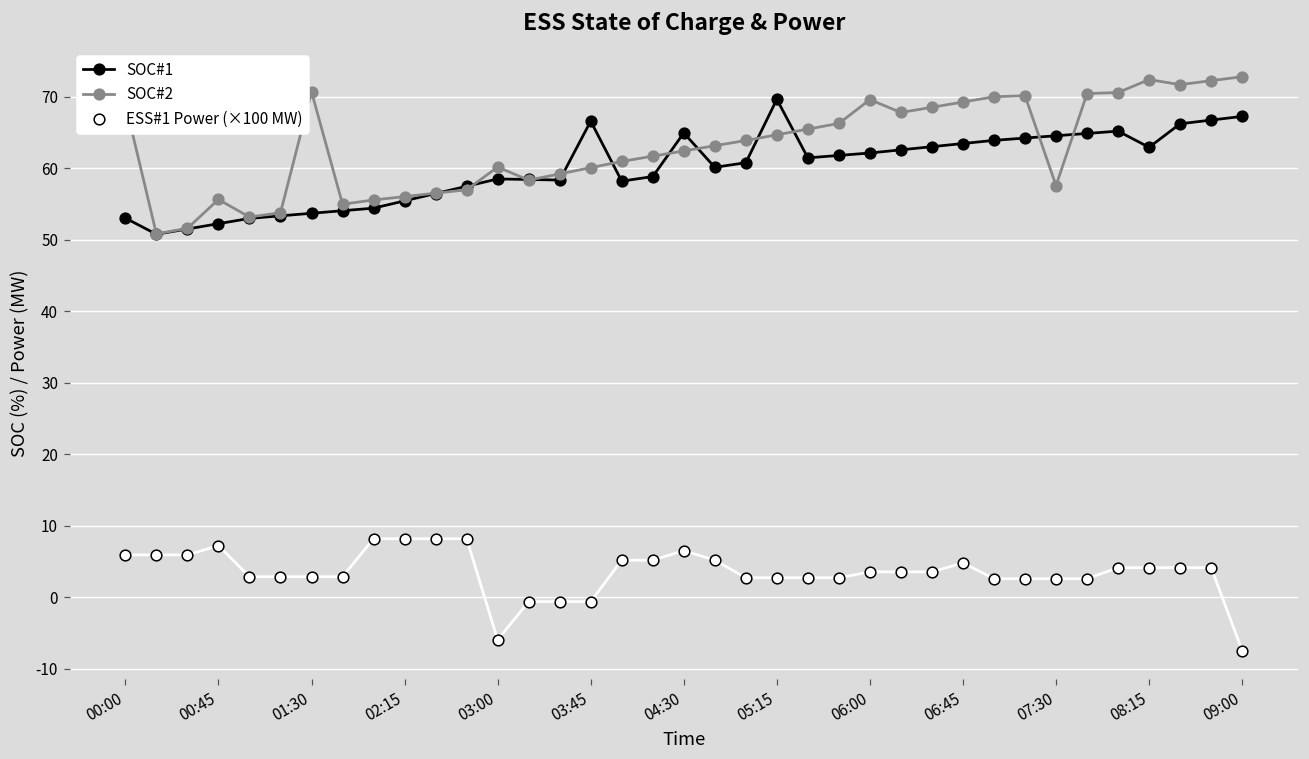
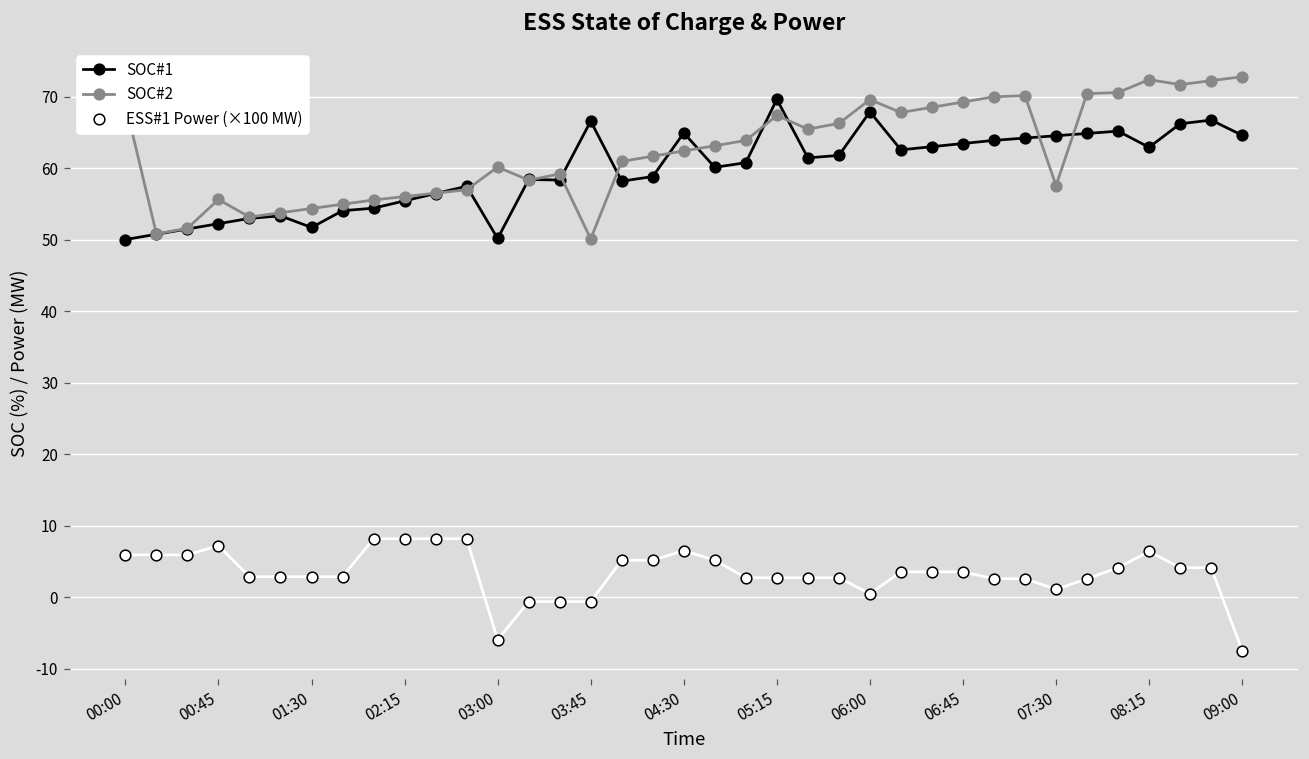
SOC#1, 00:00: 53 -> 50
SOC#1, 01:30: 54 -> 52
SOC#2, 01:30: 71 -> 54
SOC#1, 03:00: 58 -> 50
SOC#2, 03:45: 60 -> 50
SOC#2, 05:15: 65 -> 67
SOC#1, 06:00: 62 -> 68
ESS#1 Power (×100 MW), 06:00: 4 -> 0
ESS#1 Power (×100 MW), 06:45: 5 -> 4
ESS#1 Power (×100 MW), 07:30: 3 -> 1
ESS#1 Power (×100 MW), 08:15: 4 -> 6
SOC#1, 09:00: 67 -> 65
